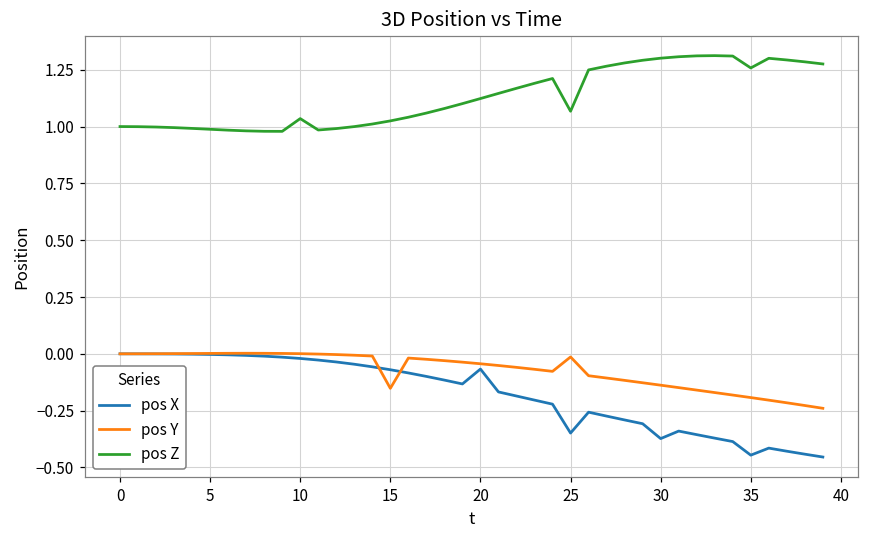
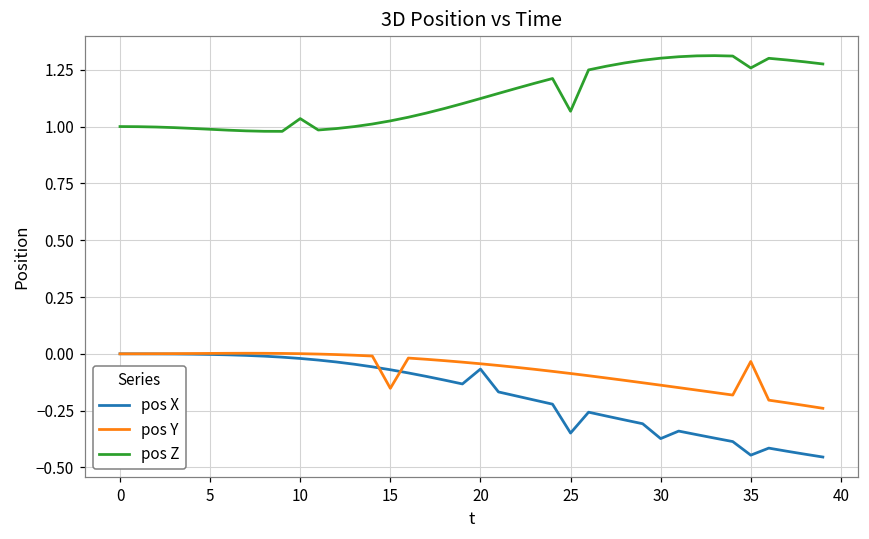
pos Y, 25: -0.01 -> -0.09
pos Y, 35: -0.19 -> -0.03
